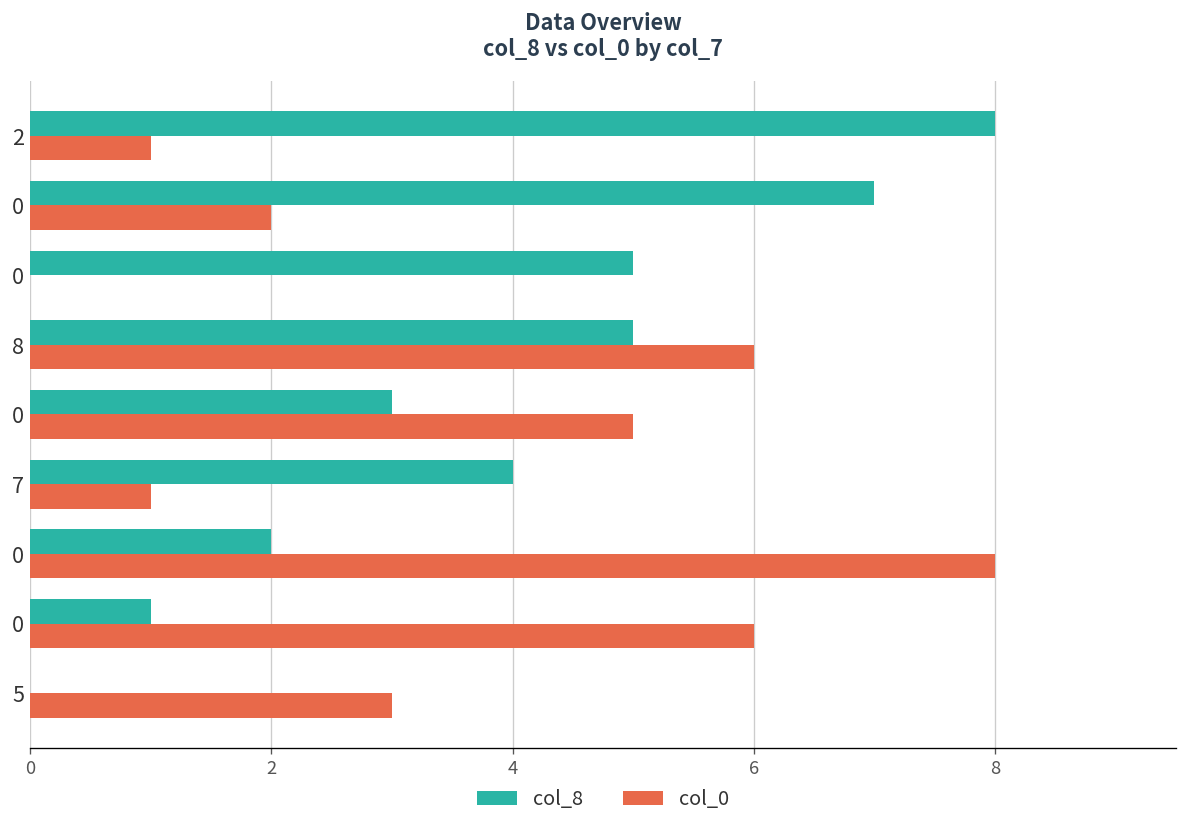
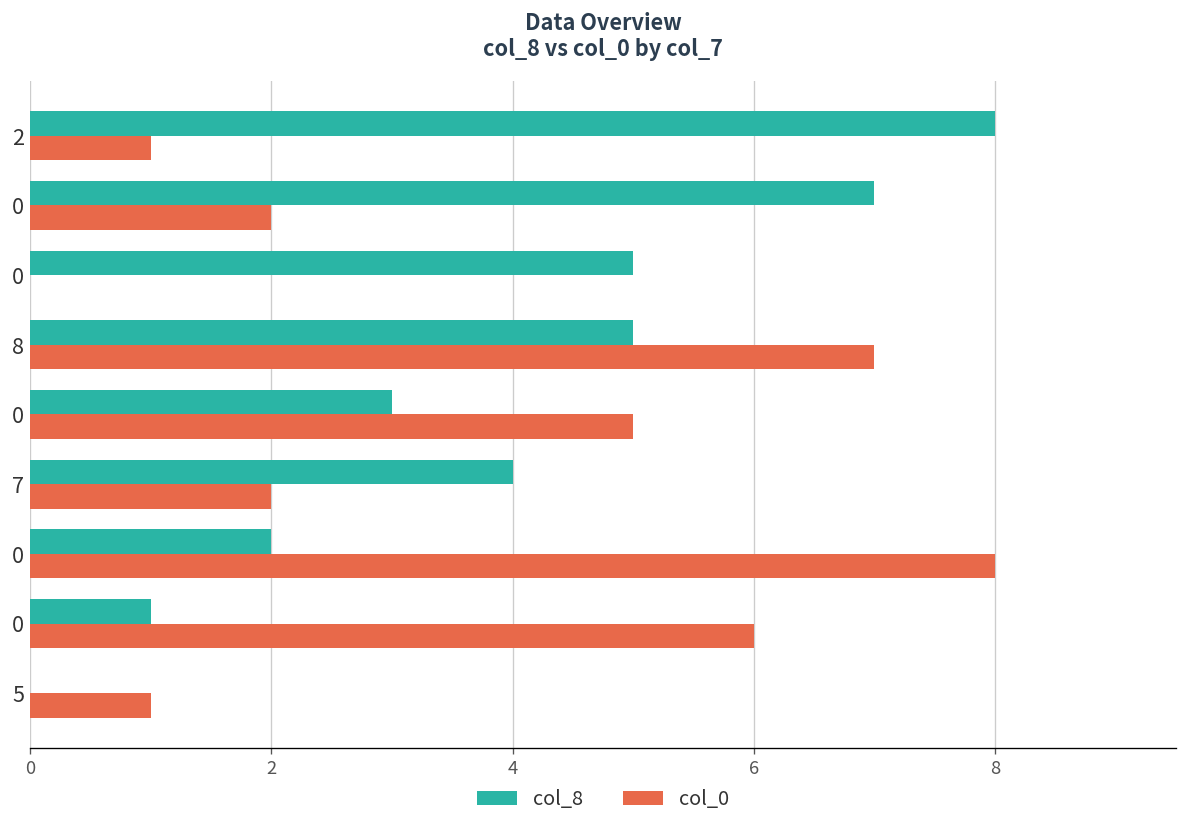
col_0, 8: 6 -> 7
col_0, 7: 1 -> 2
col_0, 5: 3 -> 1
